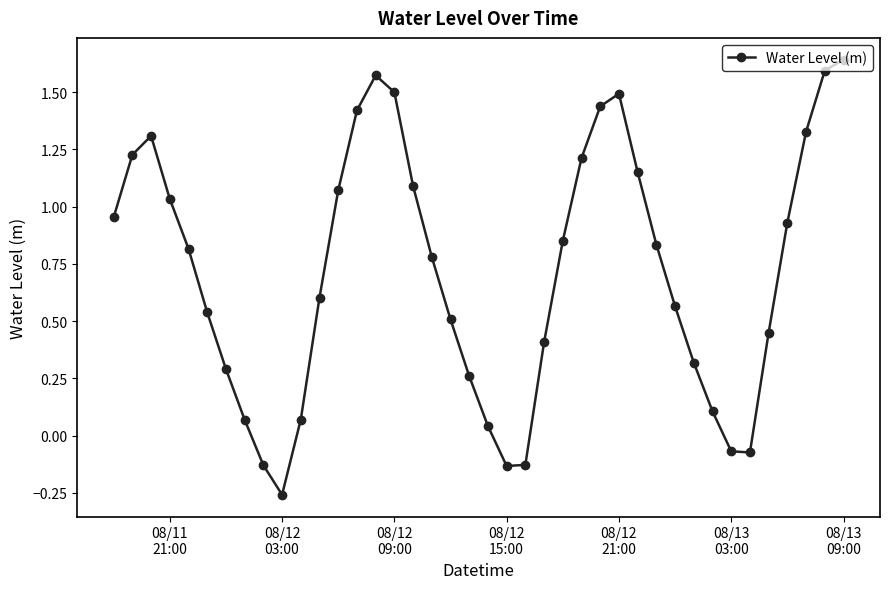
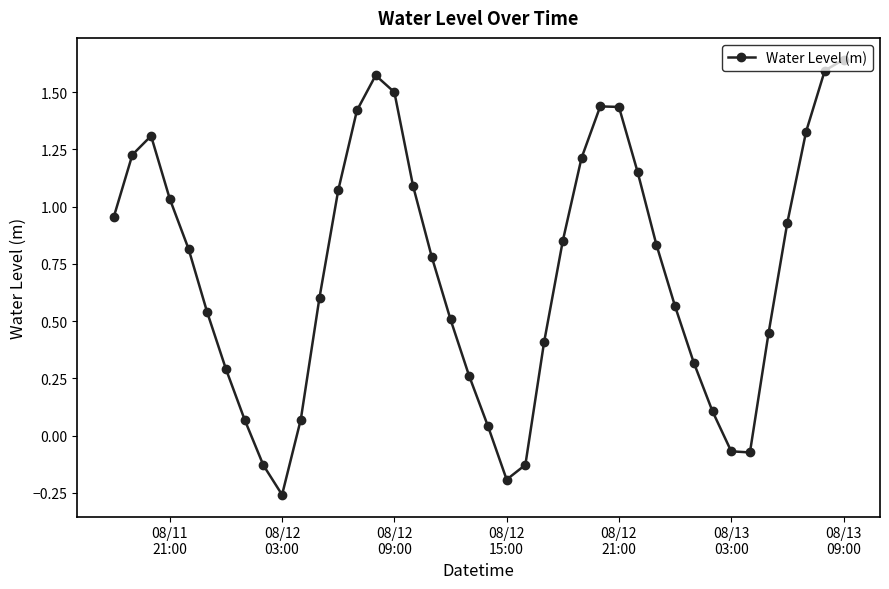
08/12 15:00: -0.13 -> -0.19
08/12 21:00: 1.49 -> 1.44
